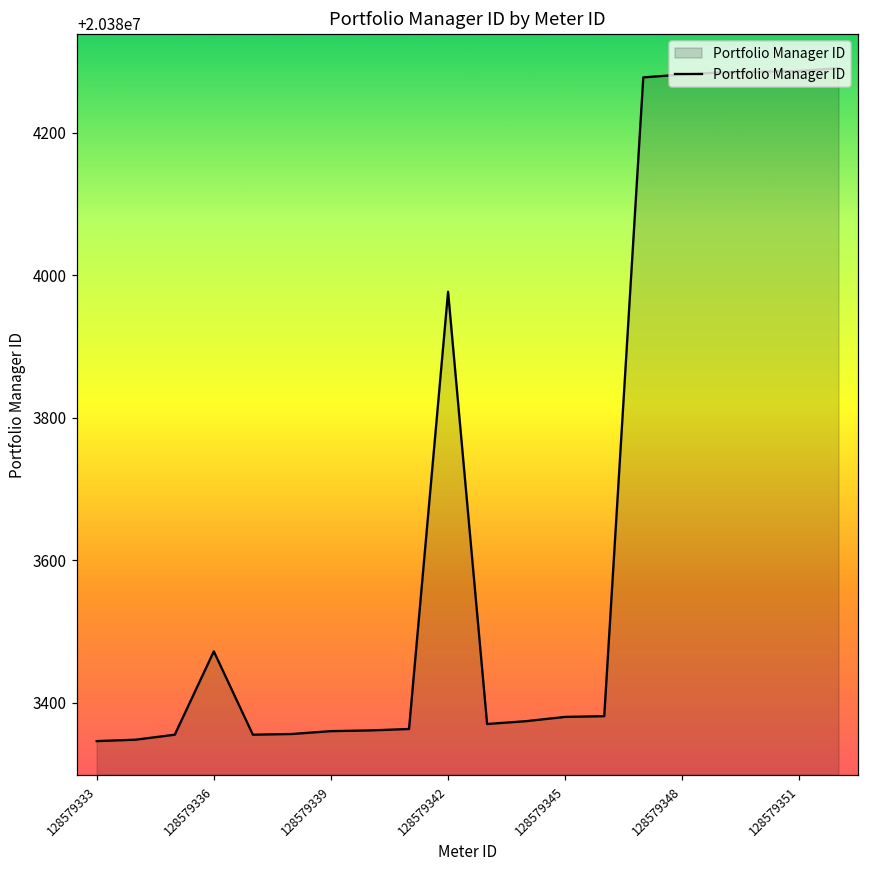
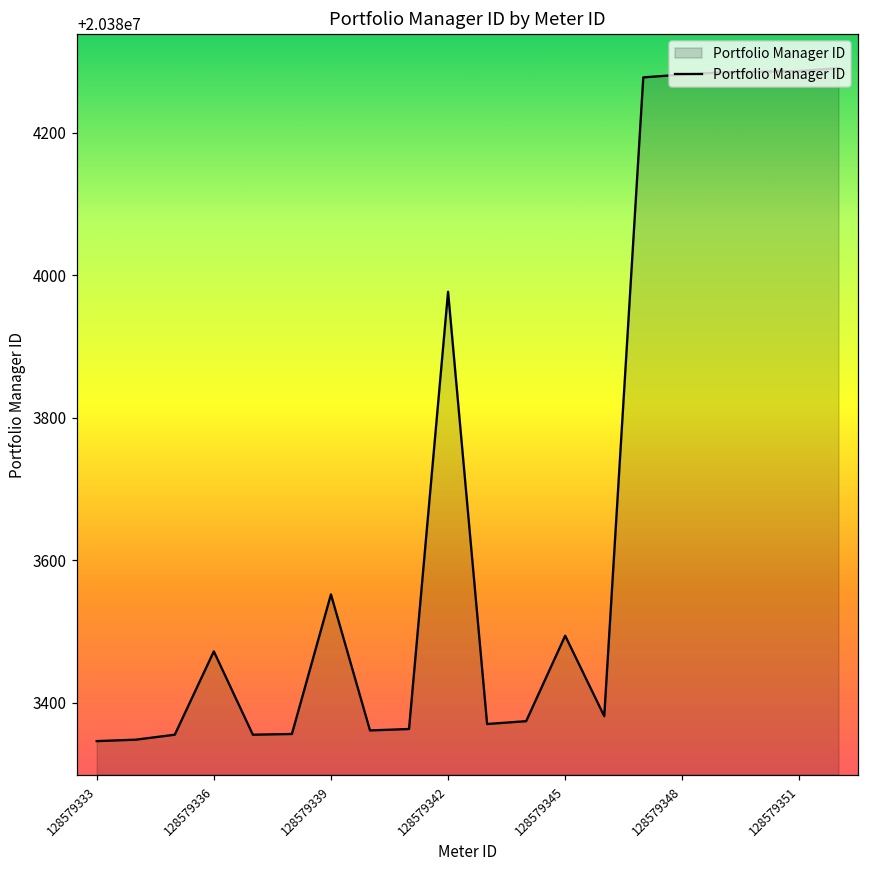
128579339: 20383360 -> 20383550
128579345: 20383380 -> 20383490
